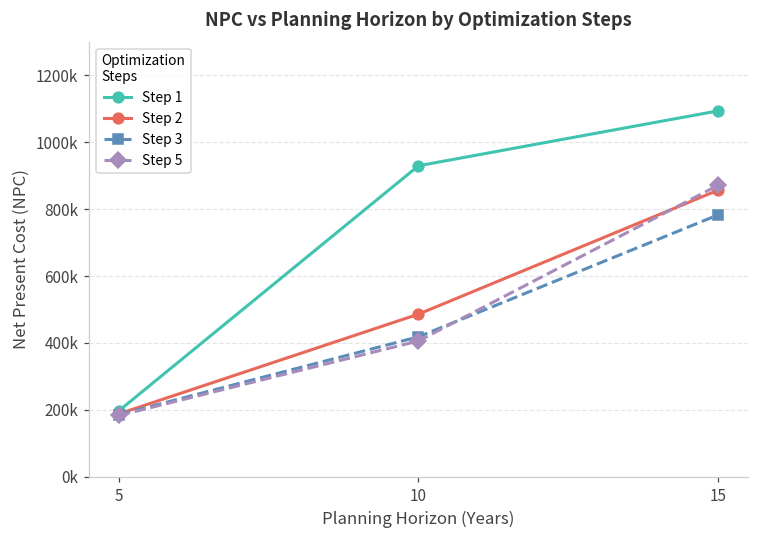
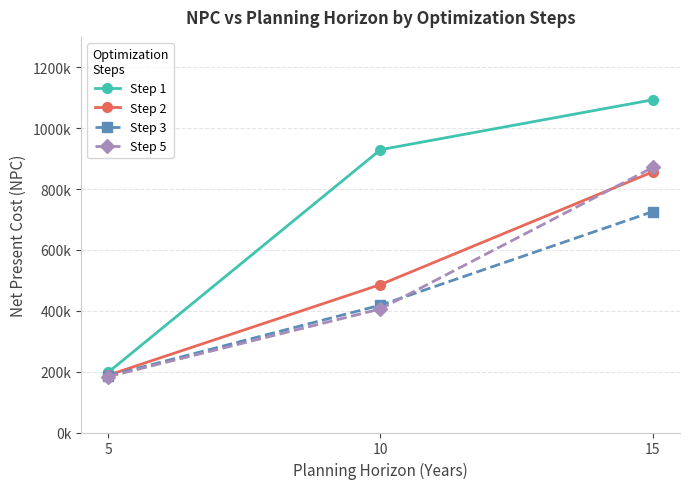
Step 3, 15: 780000 -> 730000
